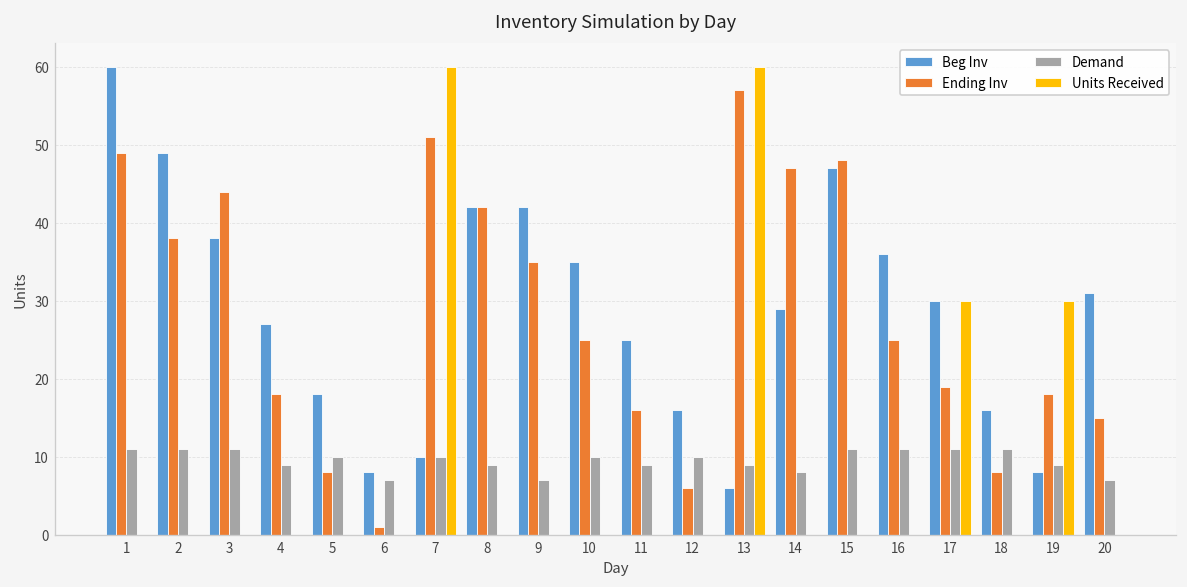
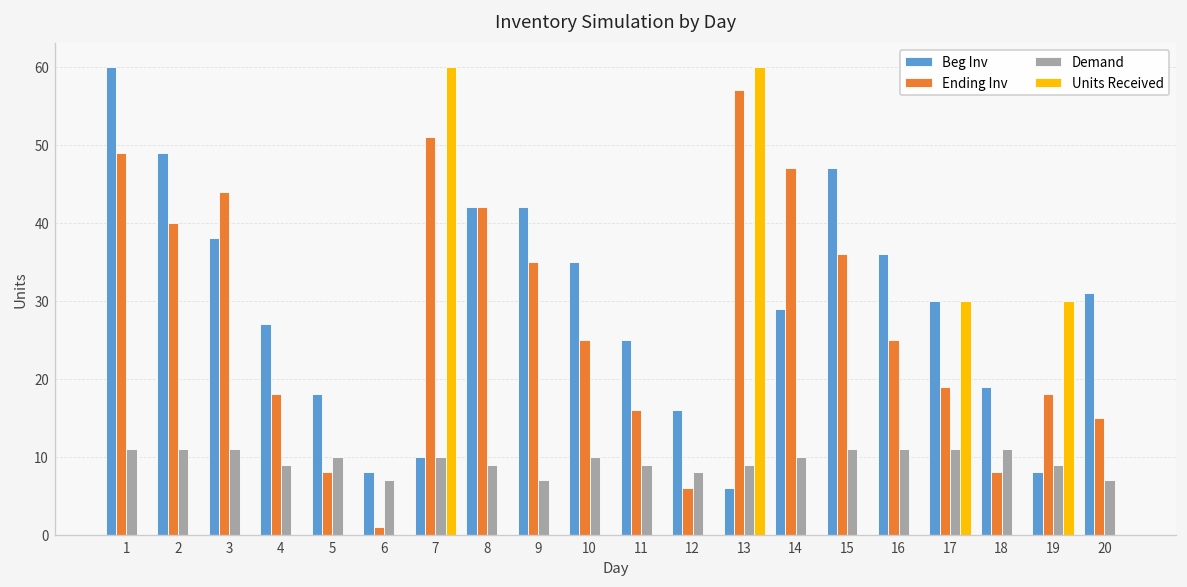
Ending Inv, 2: 38 -> 40
Demand, 12: 10 -> 8
Demand, 14: 8 -> 10
Ending Inv, 15: 48 -> 36
Beg Inv, 18: 16 -> 19
